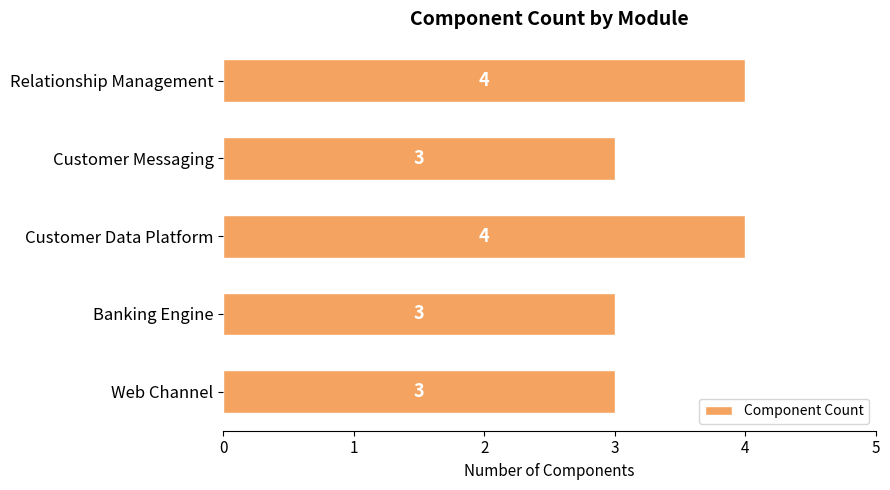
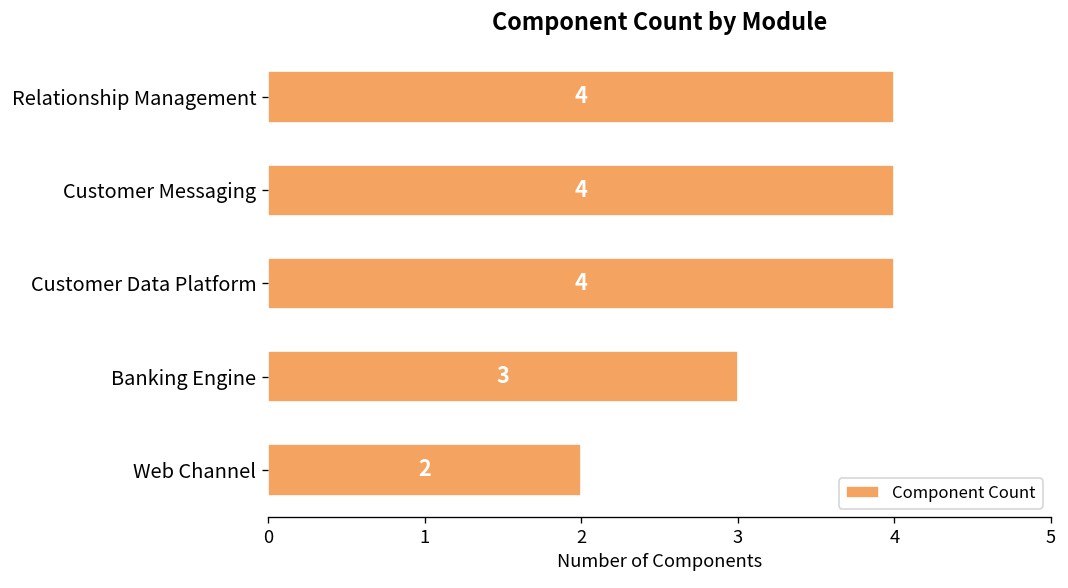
Customer Messaging: 3 -> 4
Web Channel: 3 -> 2
